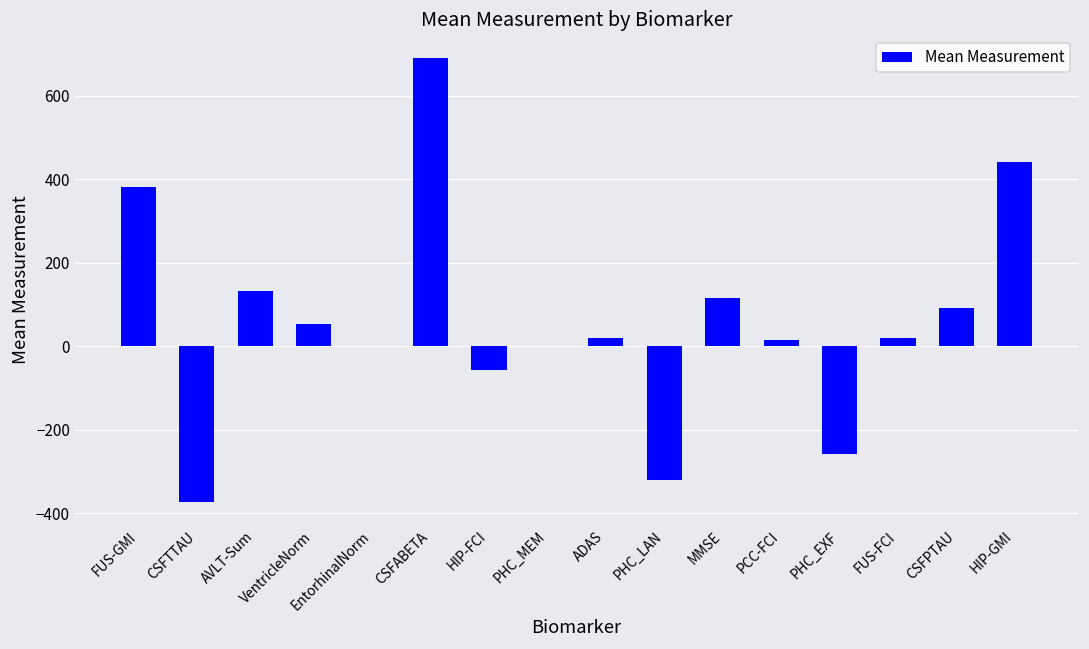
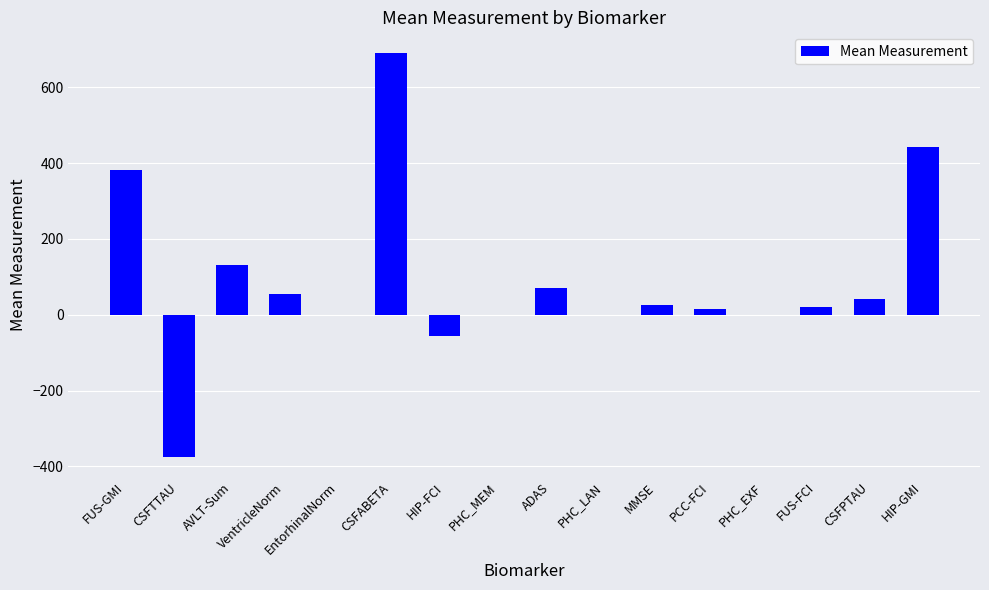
ADAS: 20 -> 70
PHC_LAN: -320 -> 0
MMSE: 120 -> 20
PHC_EXF: -260 -> 0
CSFPTAU: 90 -> 40
